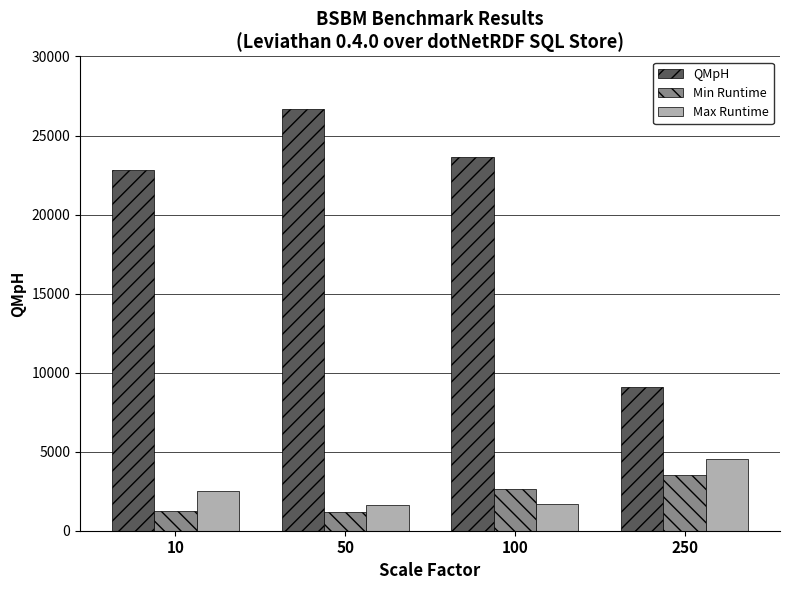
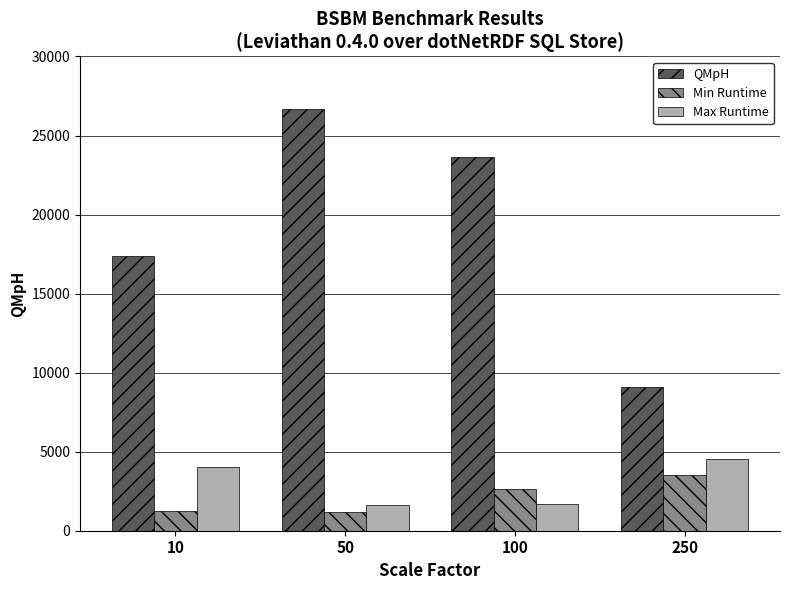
QMpH, 10: 22800 -> 17400
Max Runtime, 10: 2500 -> 4000
